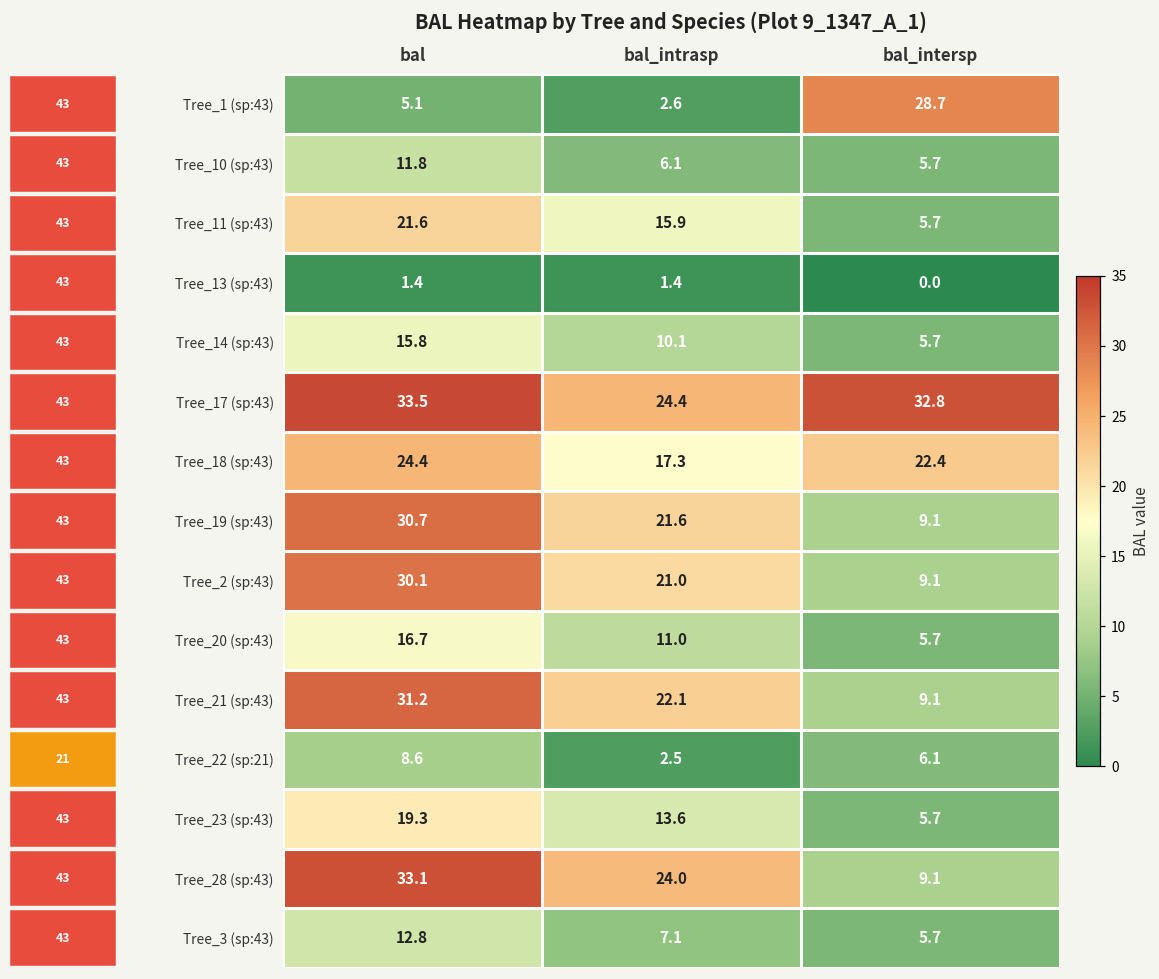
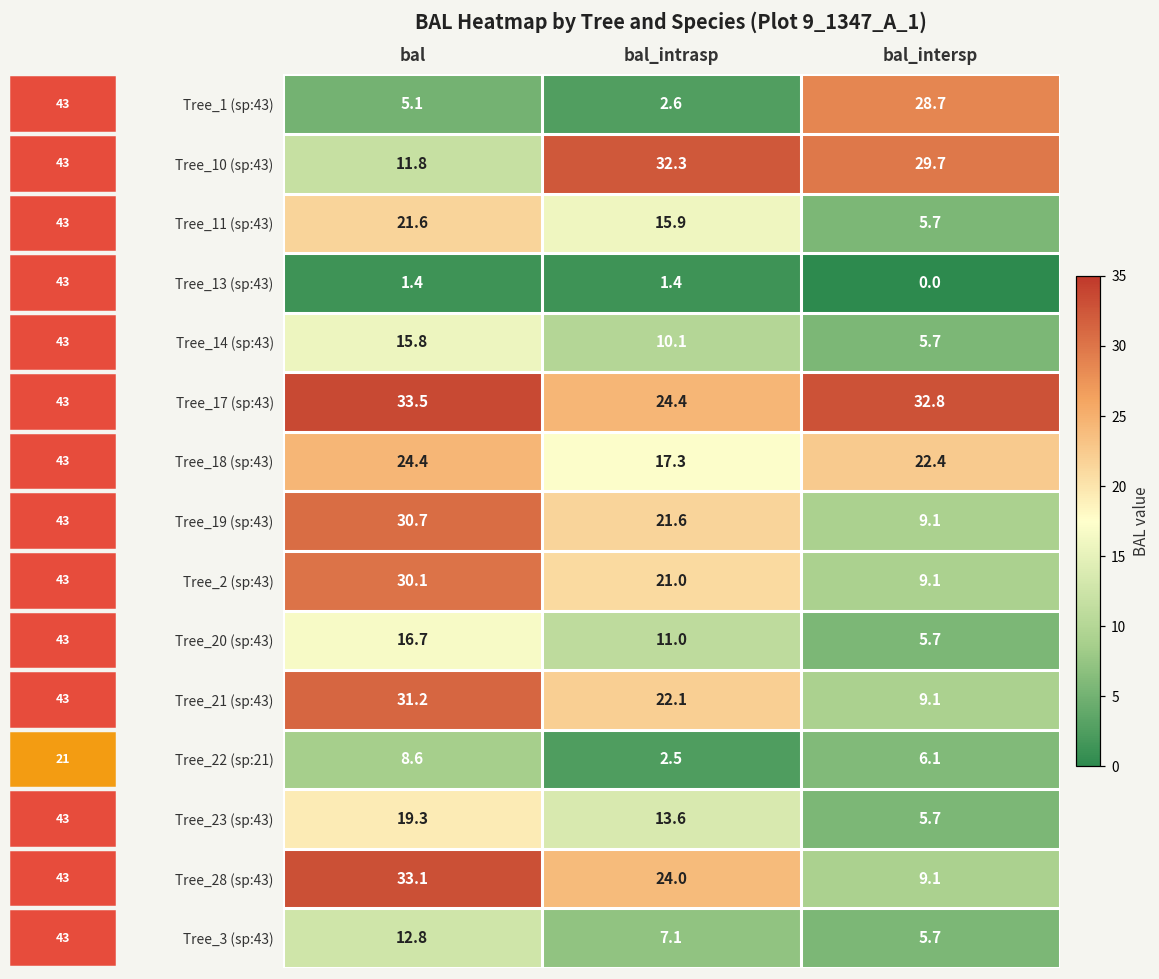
Tree_10 (sp:43), bal_intrasp: 6.1 -> 32.3
Tree_10 (sp:43), bal_intersp: 5.7 -> 29.7
